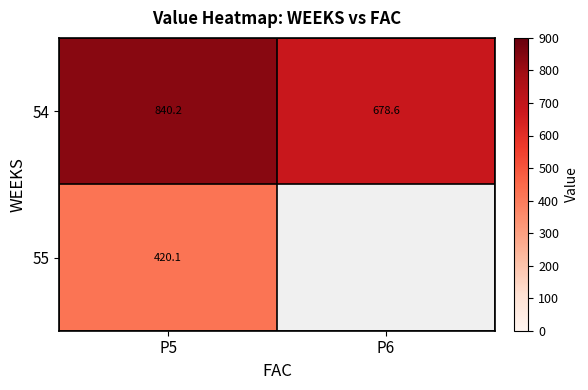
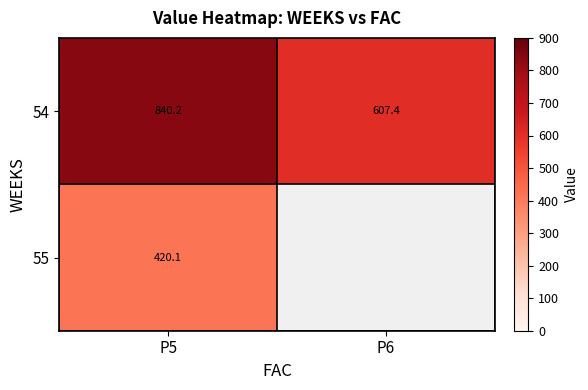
54, P6: 678.6 -> 607.4
